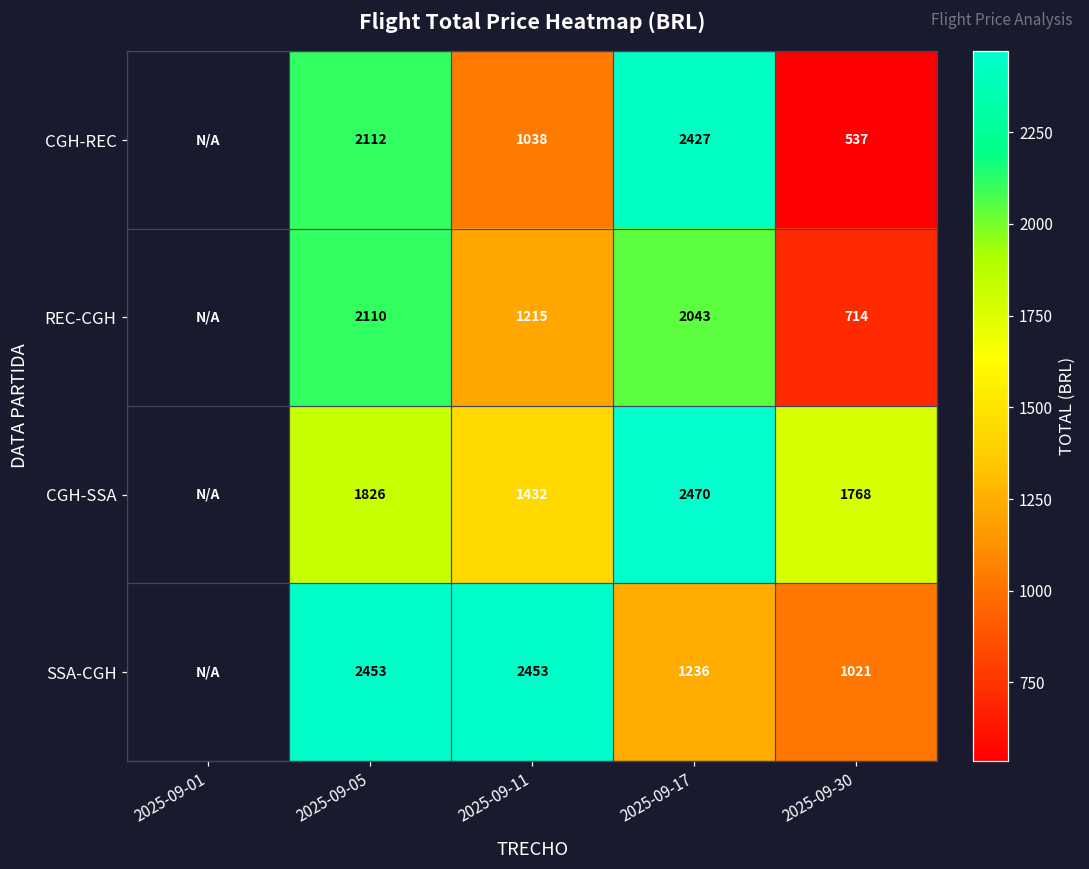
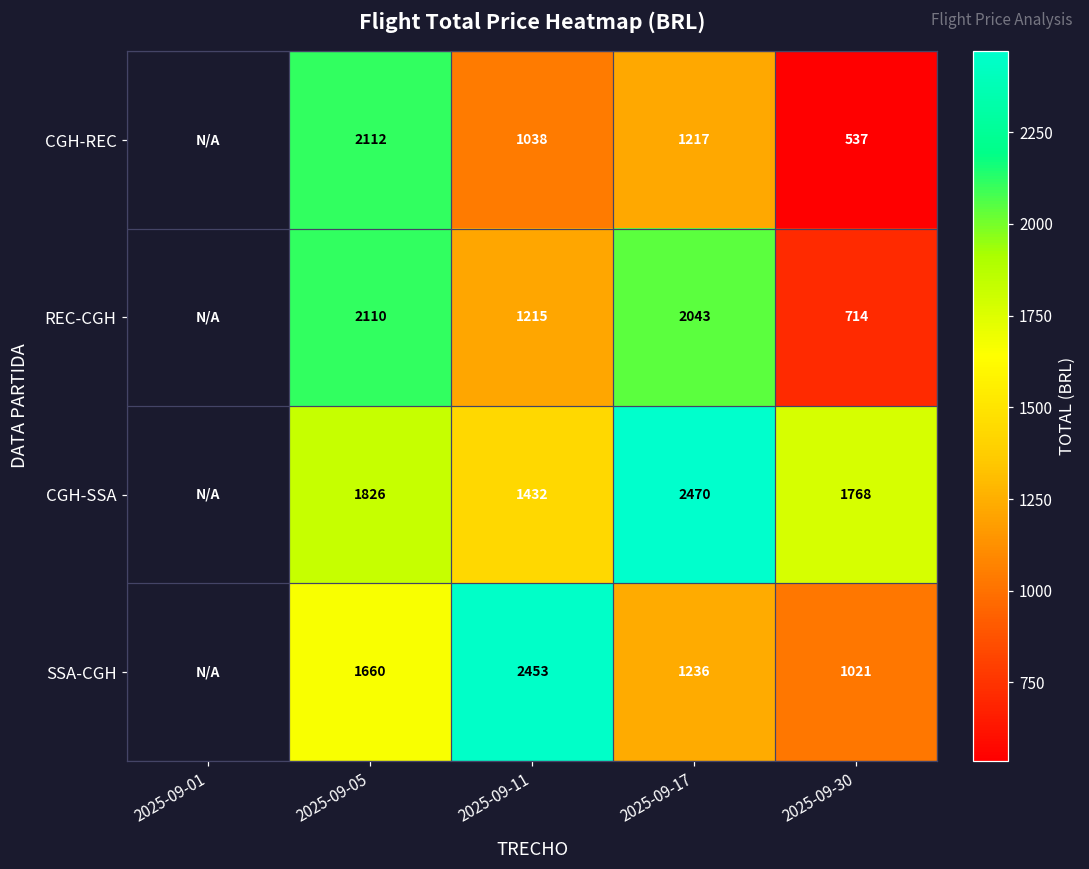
CGH-REC, 2025-09-17: 2427 -> 1217
SSA-CGH, 2025-09-05: 2453 -> 1660
